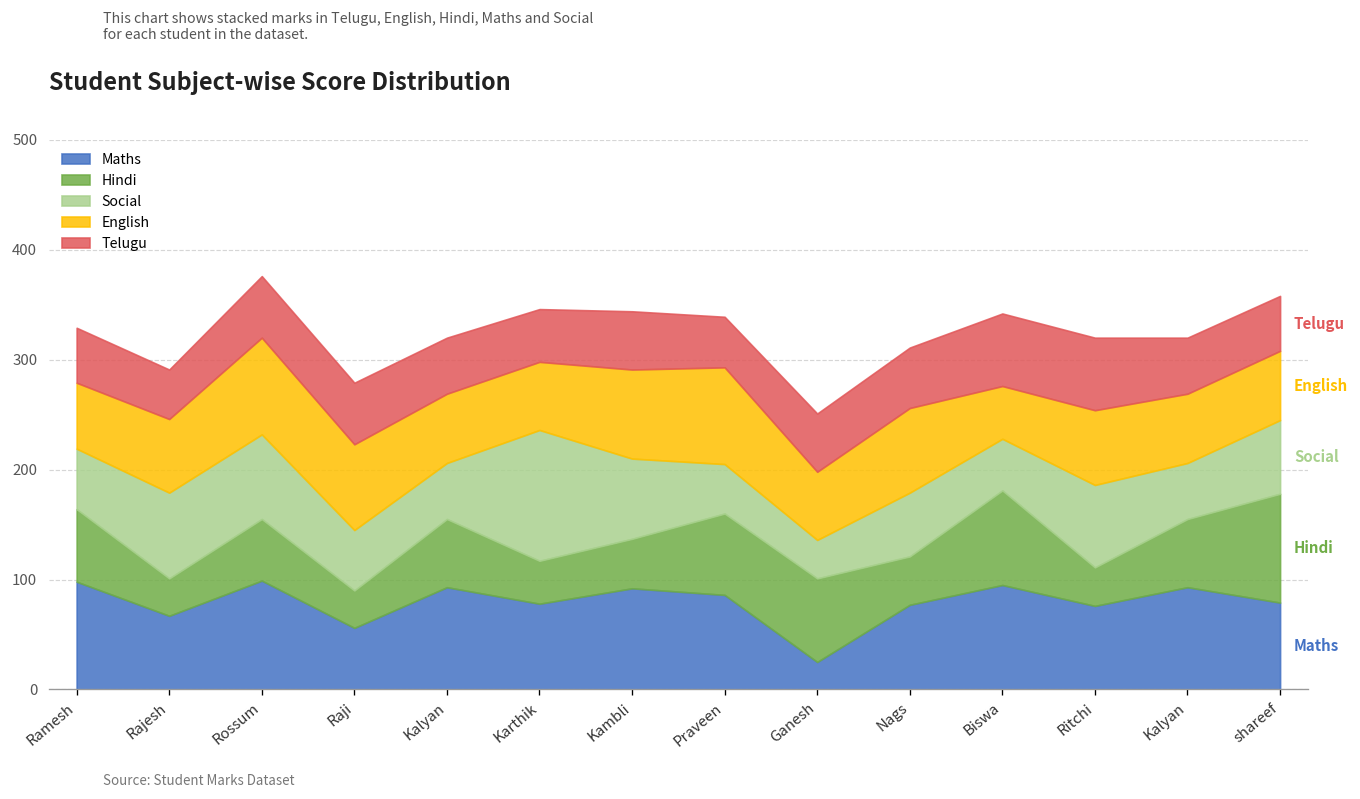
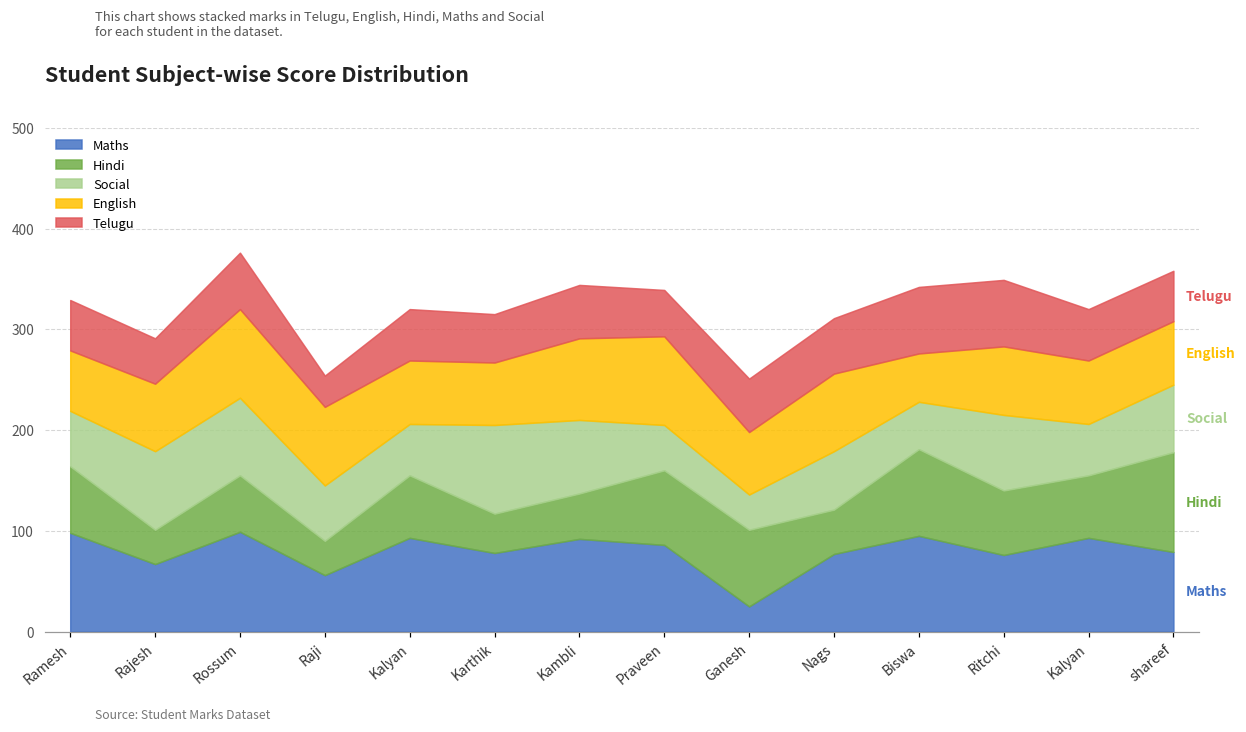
Telugu, Raji: 60 -> 30
Social, Karthik: 120 -> 90
Hindi, Ritchi: 40 -> 60
